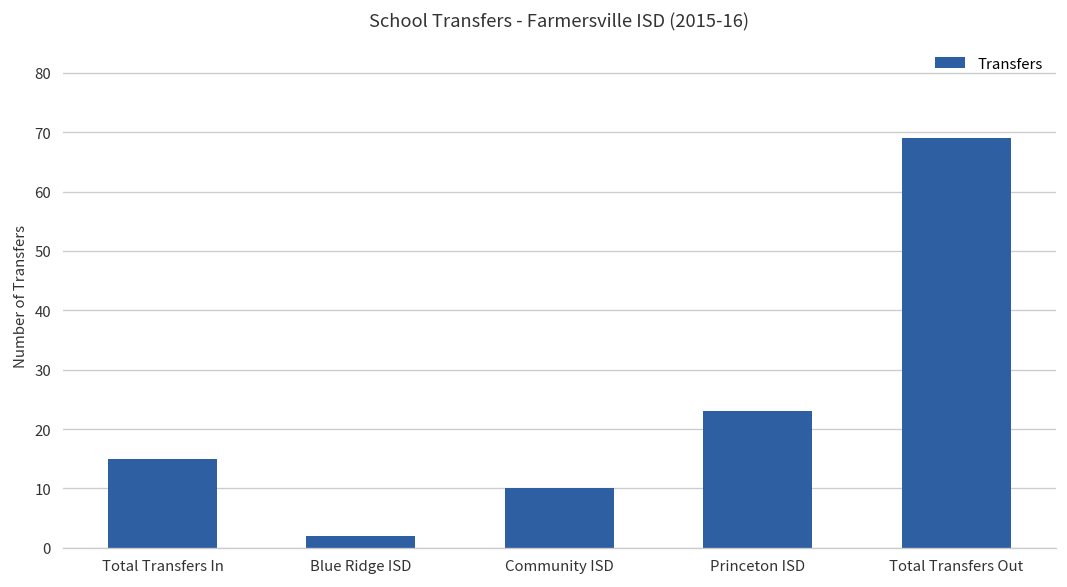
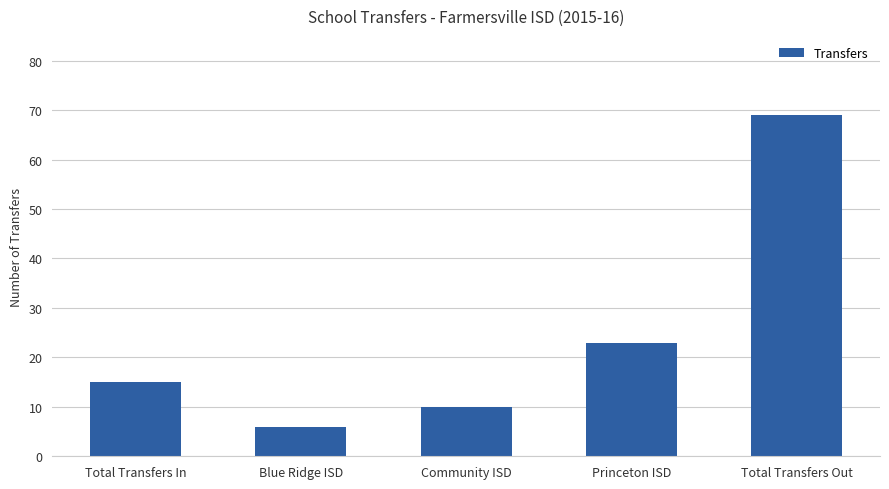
Blue Ridge ISD: 2 -> 6
